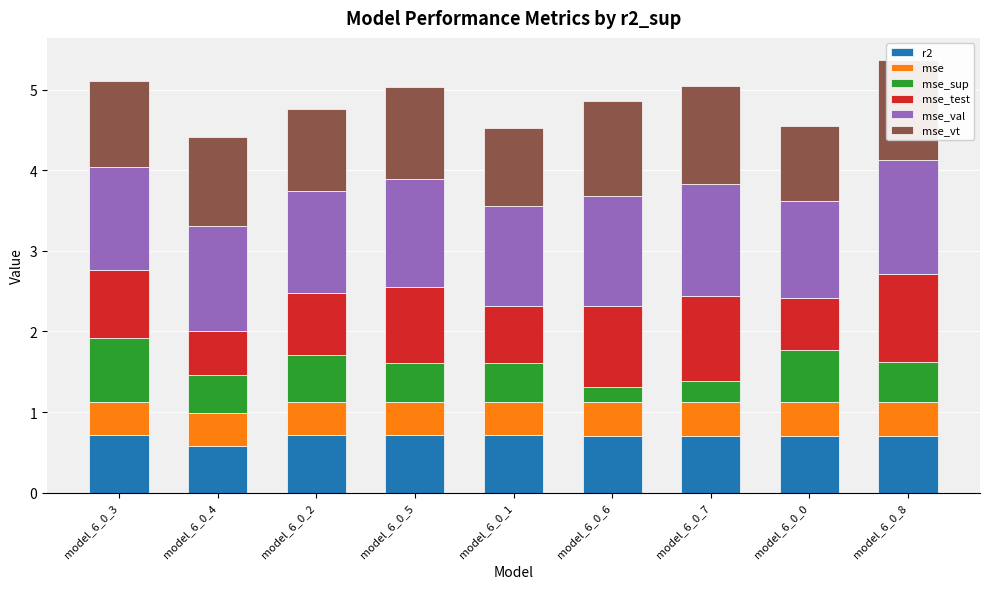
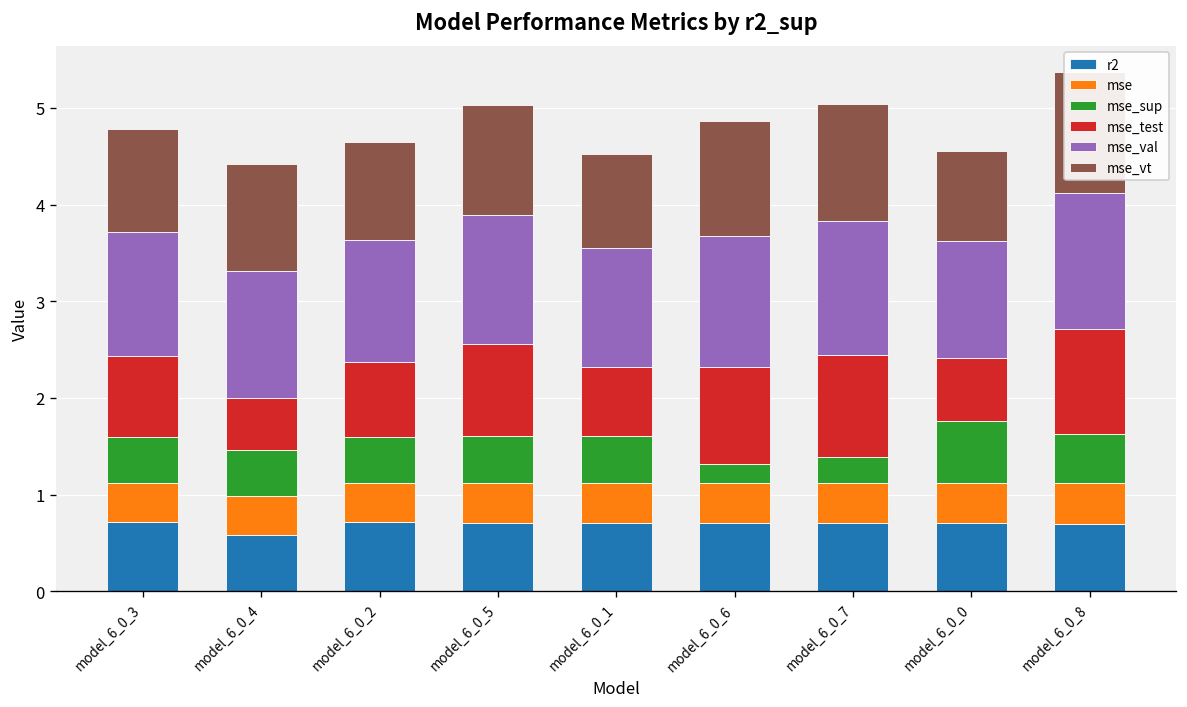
mse_sup, model_6_0_3: 0.8 -> 0.5
mse_sup, model_6_0_2: 0.6 -> 0.5
